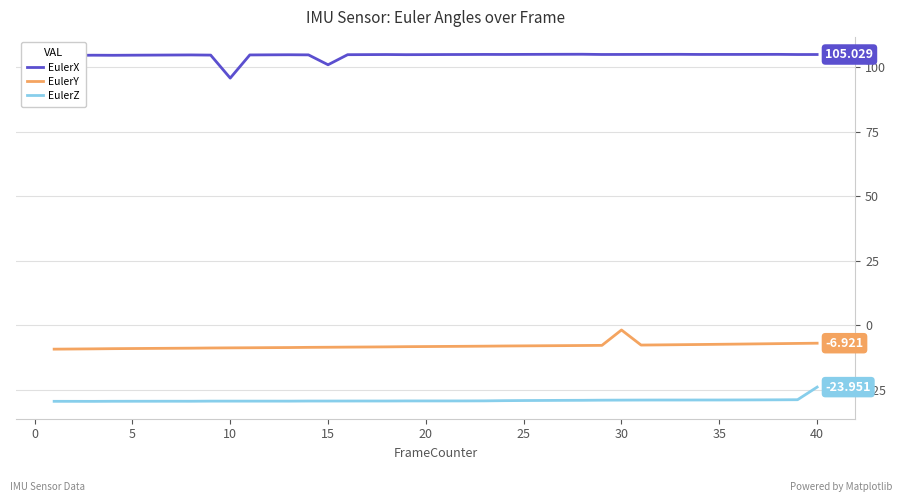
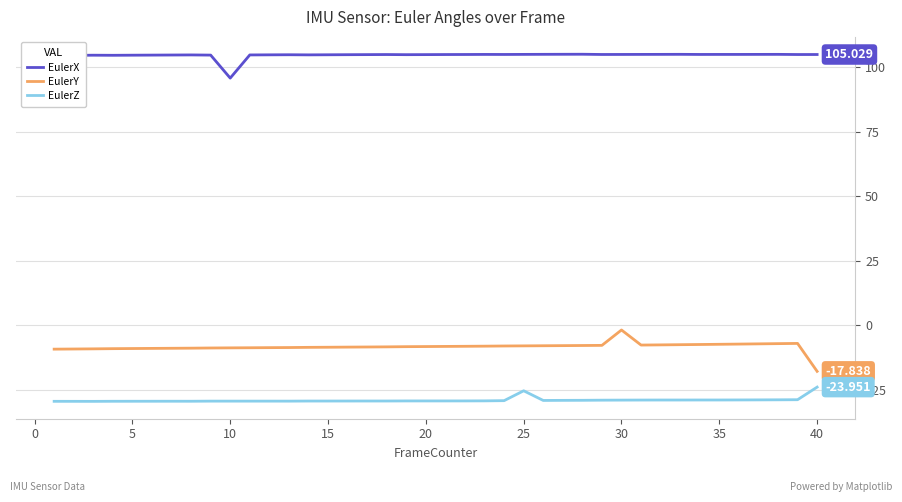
EulerX, 15: 101 -> 105
EulerZ, 25: -29 -> -25
EulerY, 40: -6.921 -> -17.838
